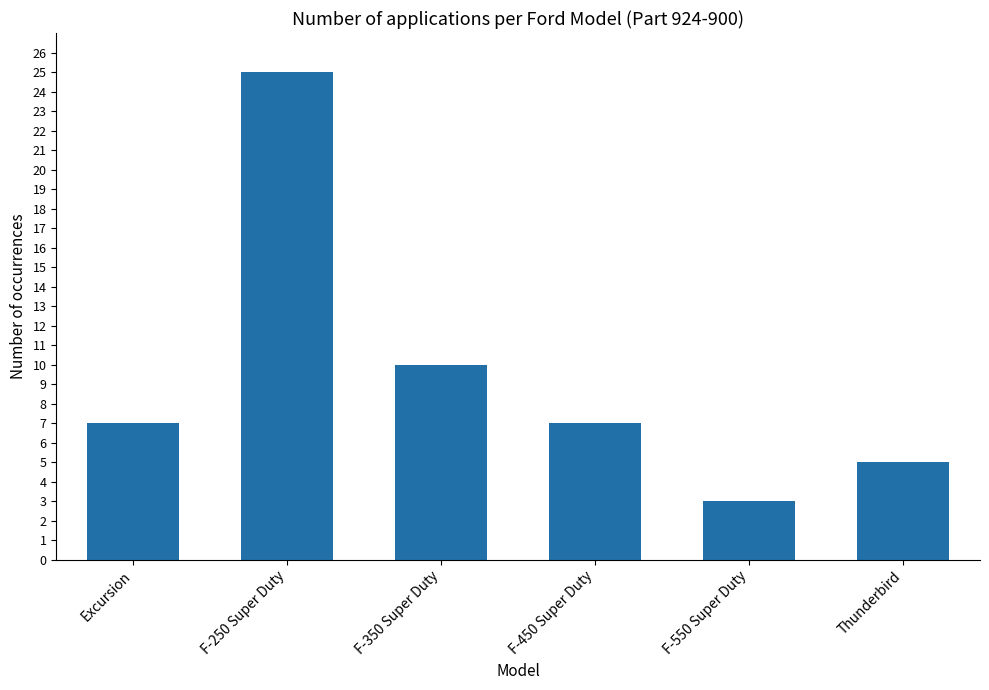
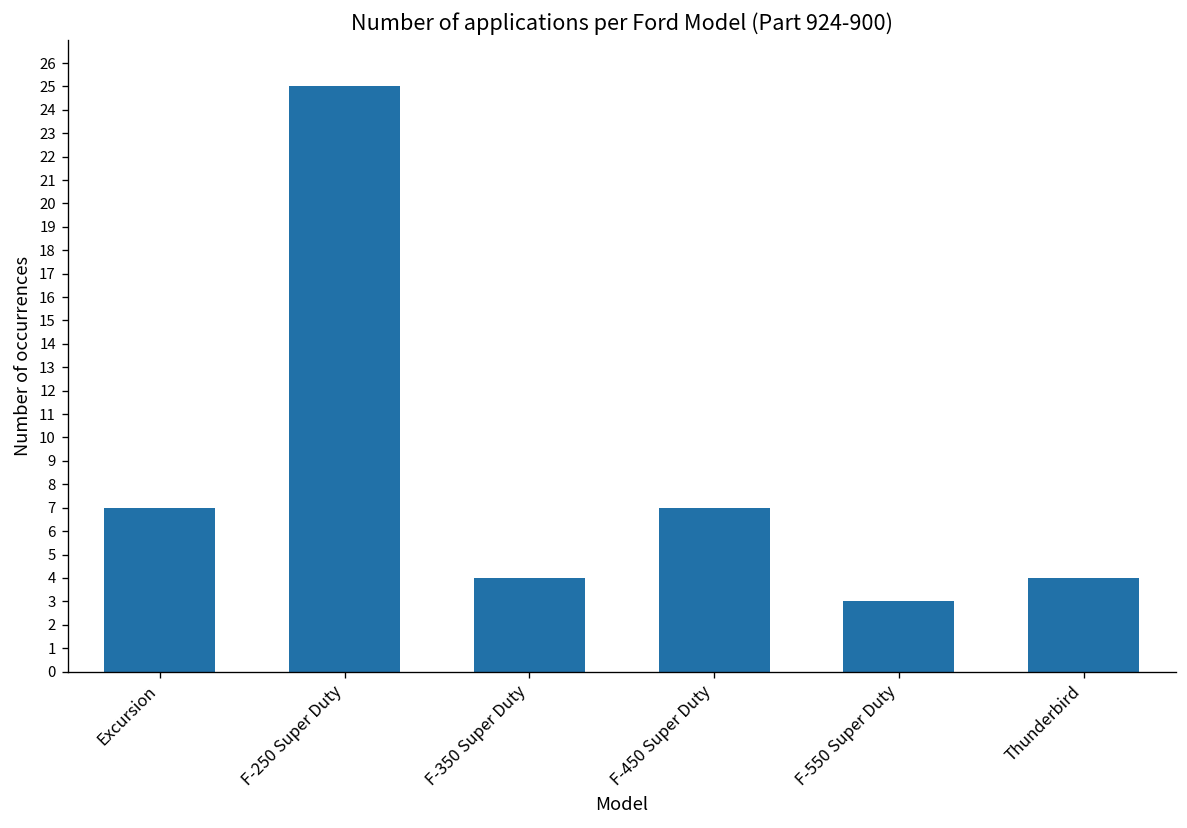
F-350 Super Duty: 10 -> 4
Thunderbird: 5 -> 4
